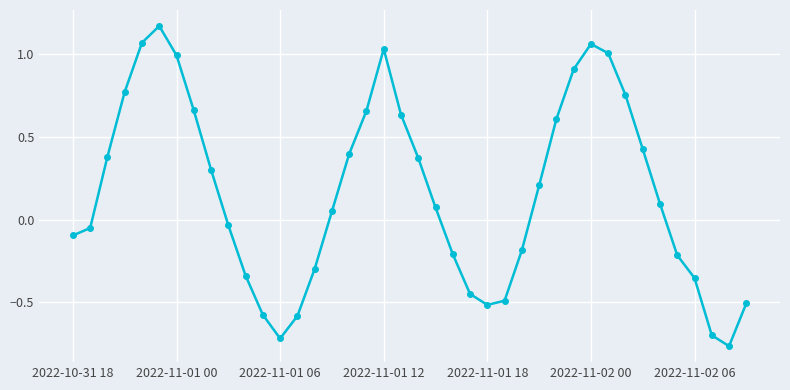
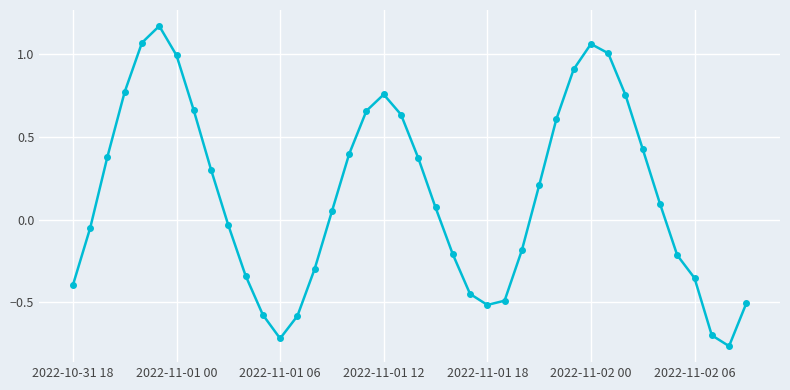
2022-10-31 18: -0.10 -> -0.40
2022-11-01 12: 1.03 -> 0.76
